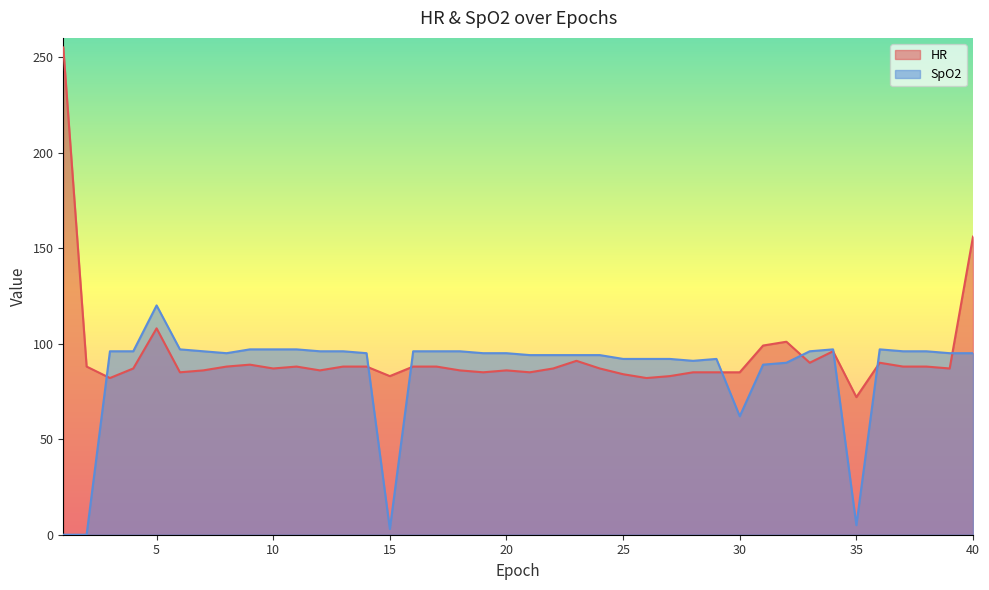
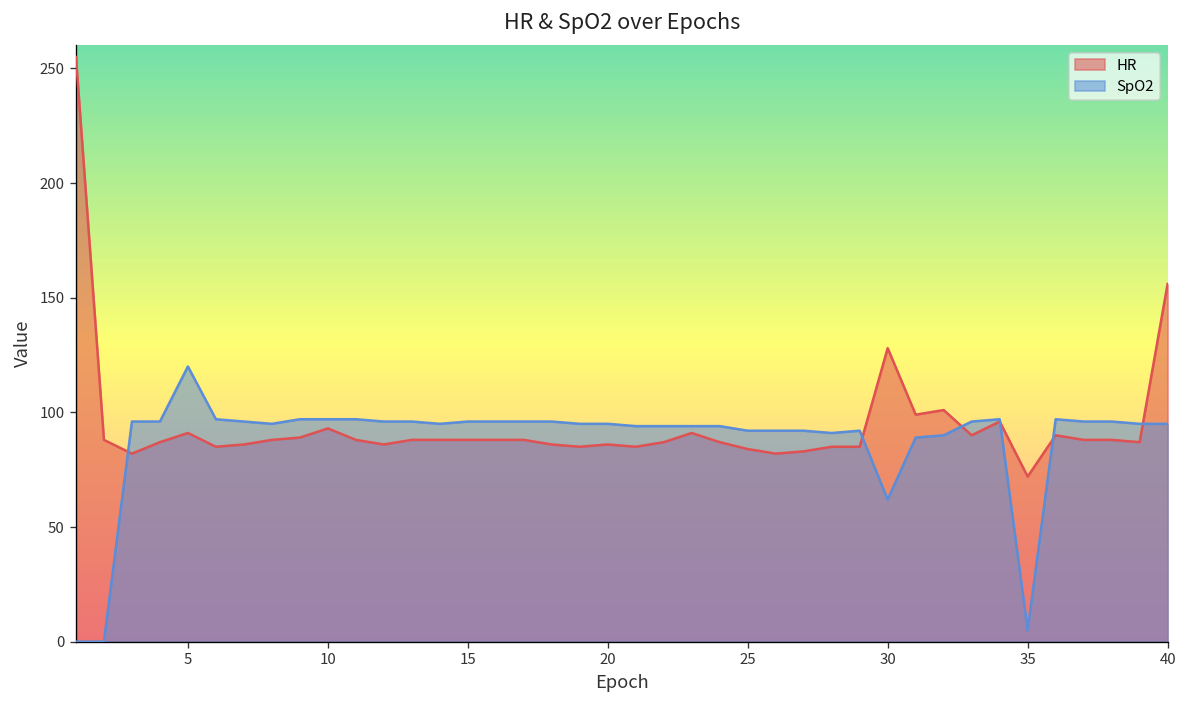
HR, 5: 108 -> 91
HR, 10: 87 -> 93
HR, 15: 83 -> 88
SpO2, 15: 3 -> 96
HR, 30: 85 -> 128
